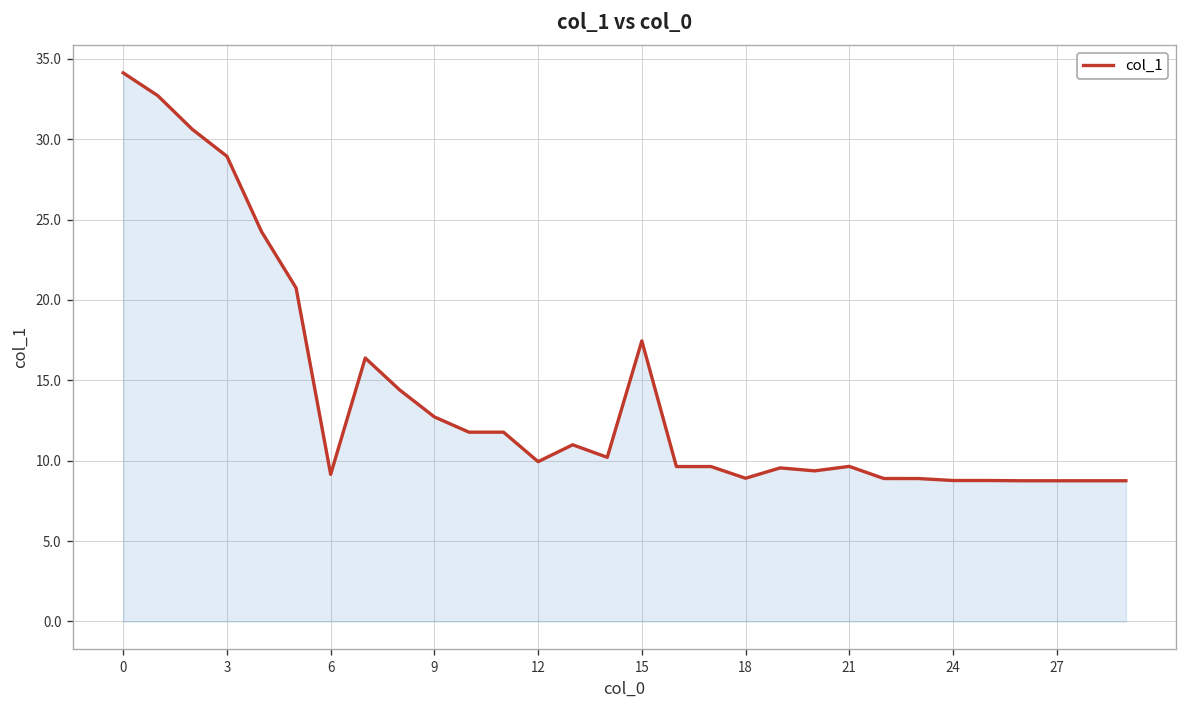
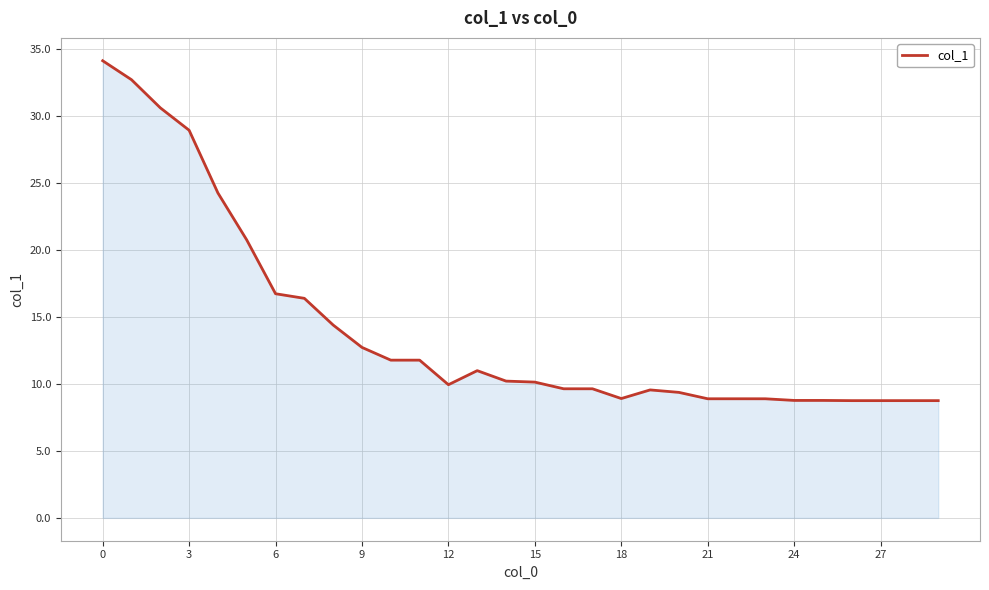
6: 9.1 -> 16.7
15: 17.5 -> 10.1
21: 9.6 -> 8.9
